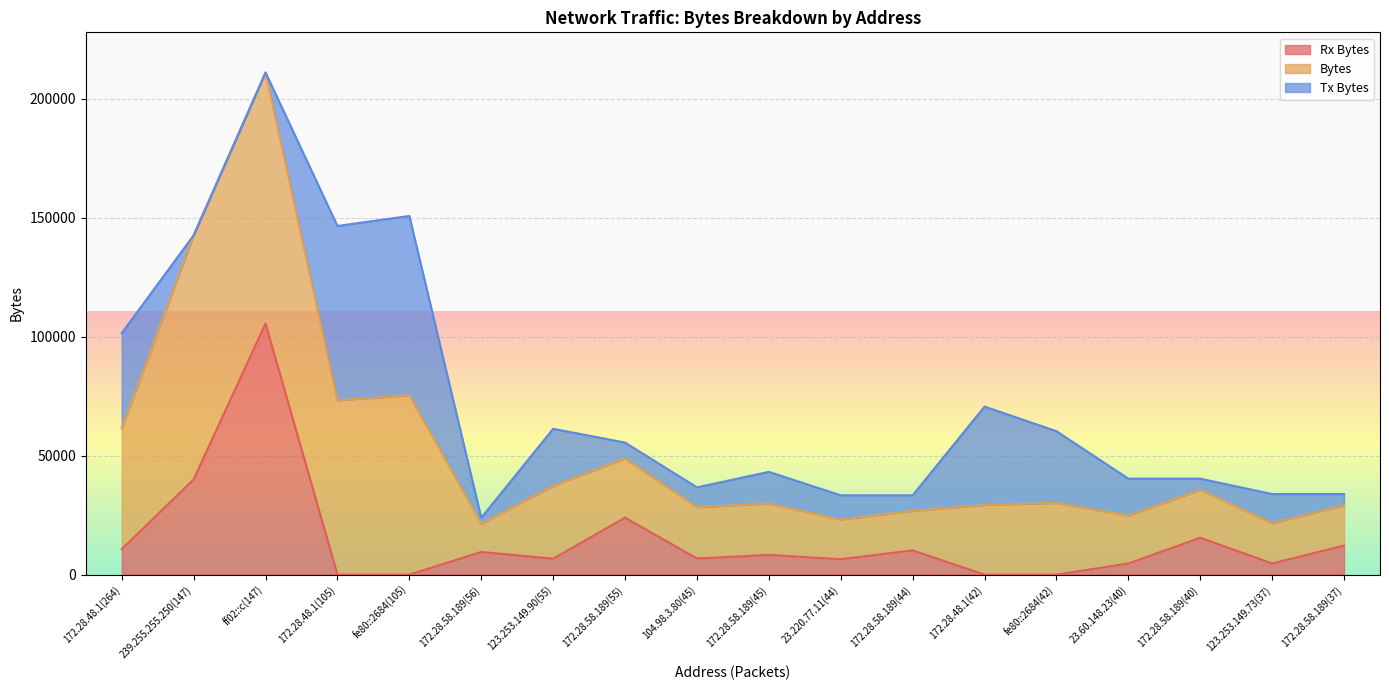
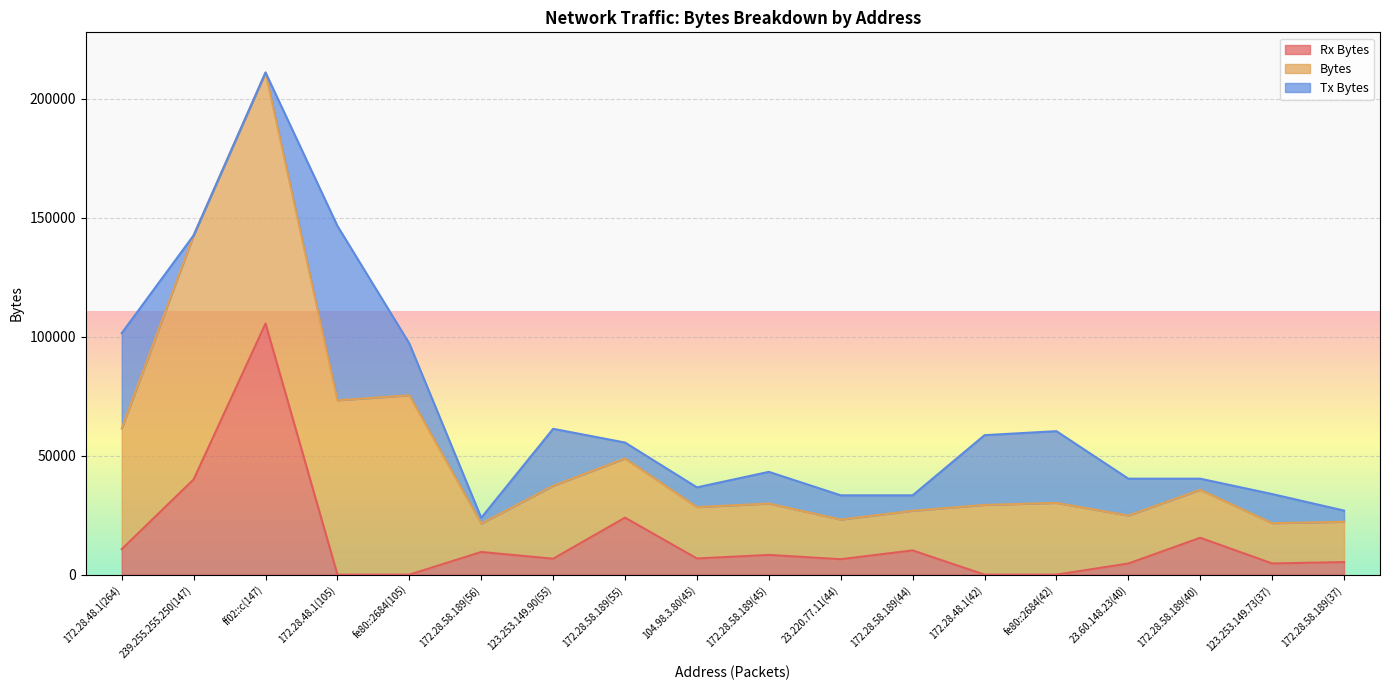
Tx Bytes, fe80::2684(105): 75000 -> 22000
Tx Bytes, 172.28.48.1(42): 41000 -> 29000
Rx Bytes, 172.28.58.189(37): 12000 -> 5000
